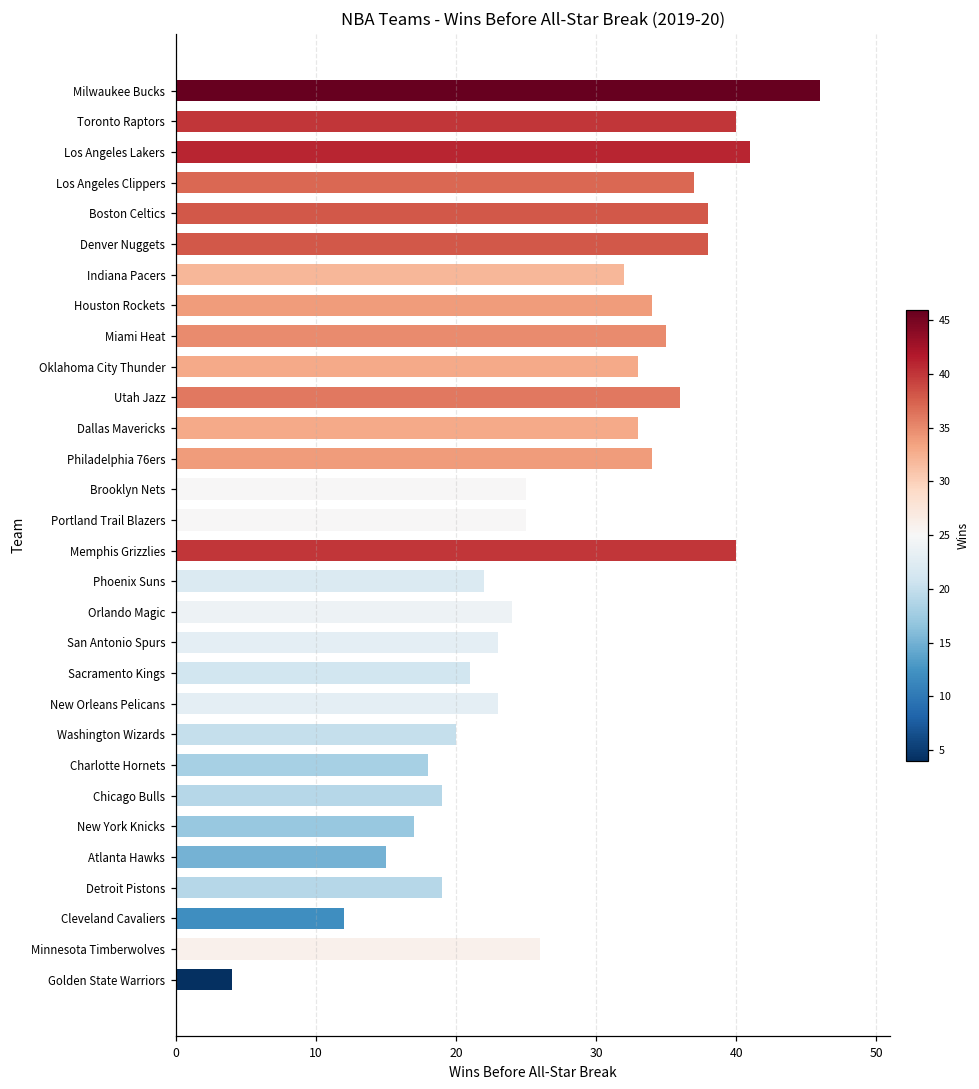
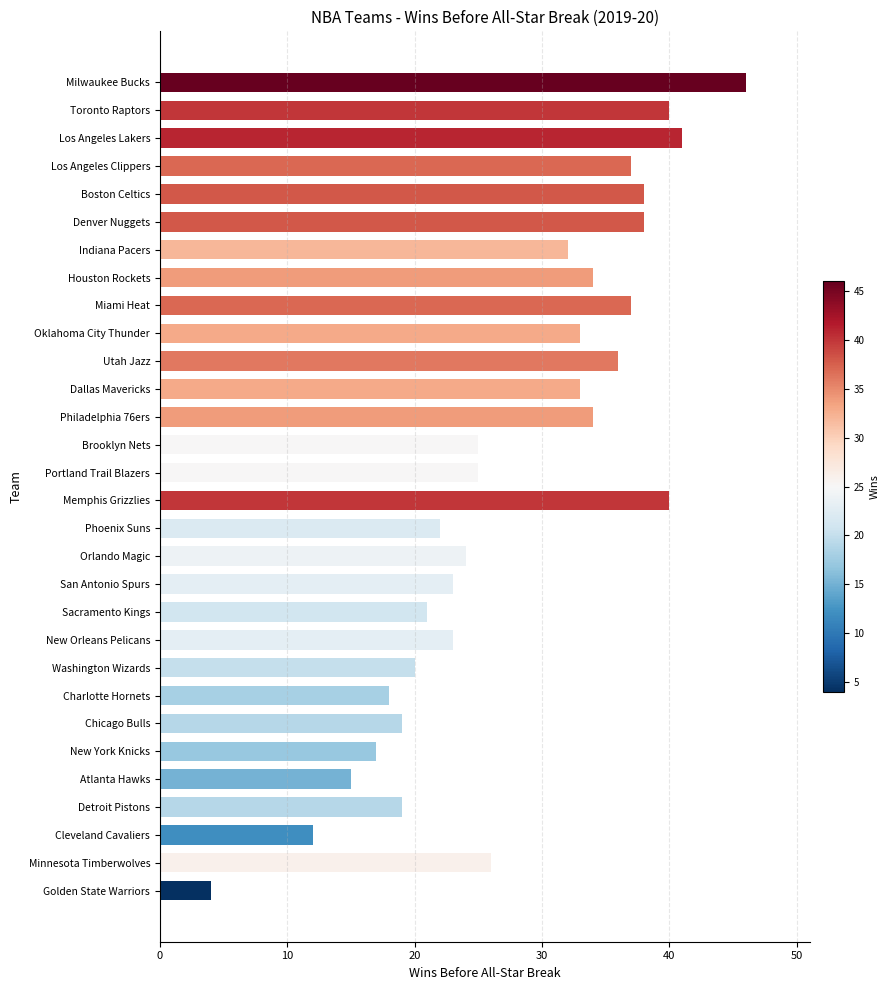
Miami Heat: 35 -> 37
